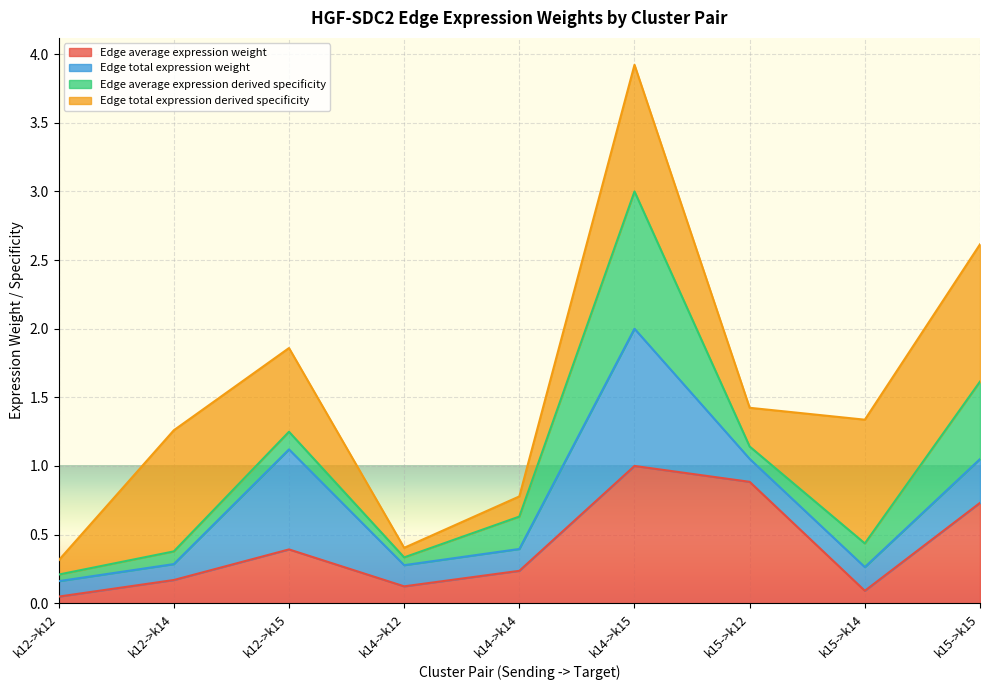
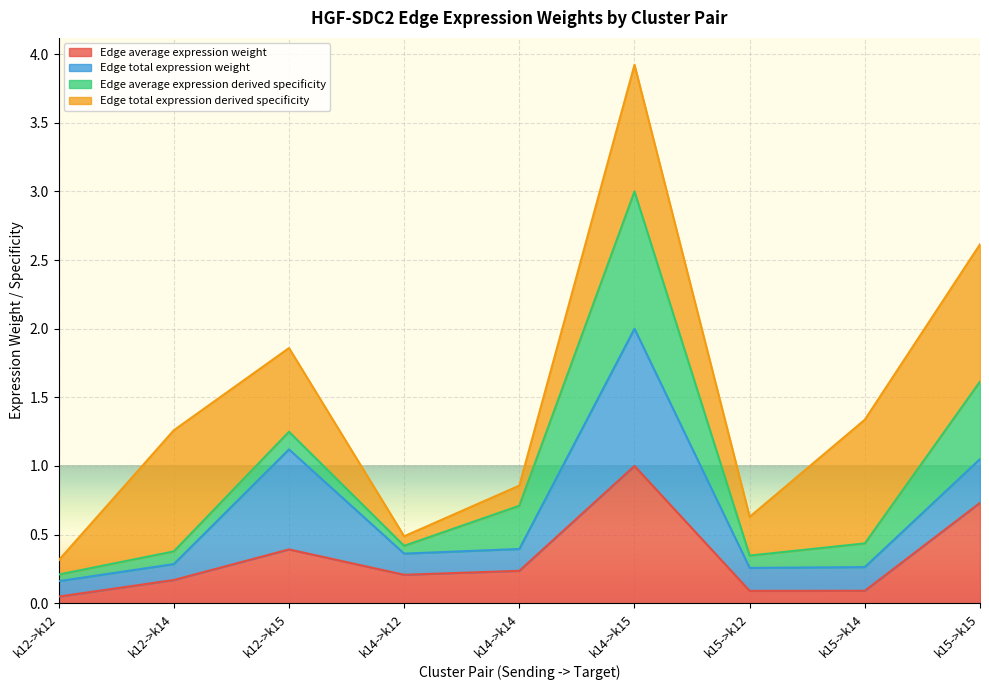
Edge average expression weight, k14->k12: 0.12 -> 0.21
Edge average expression derived specificity, k14->k14: 0.24 -> 0.31
Edge average expression weight, k15->k12: 0.88 -> 0.09
